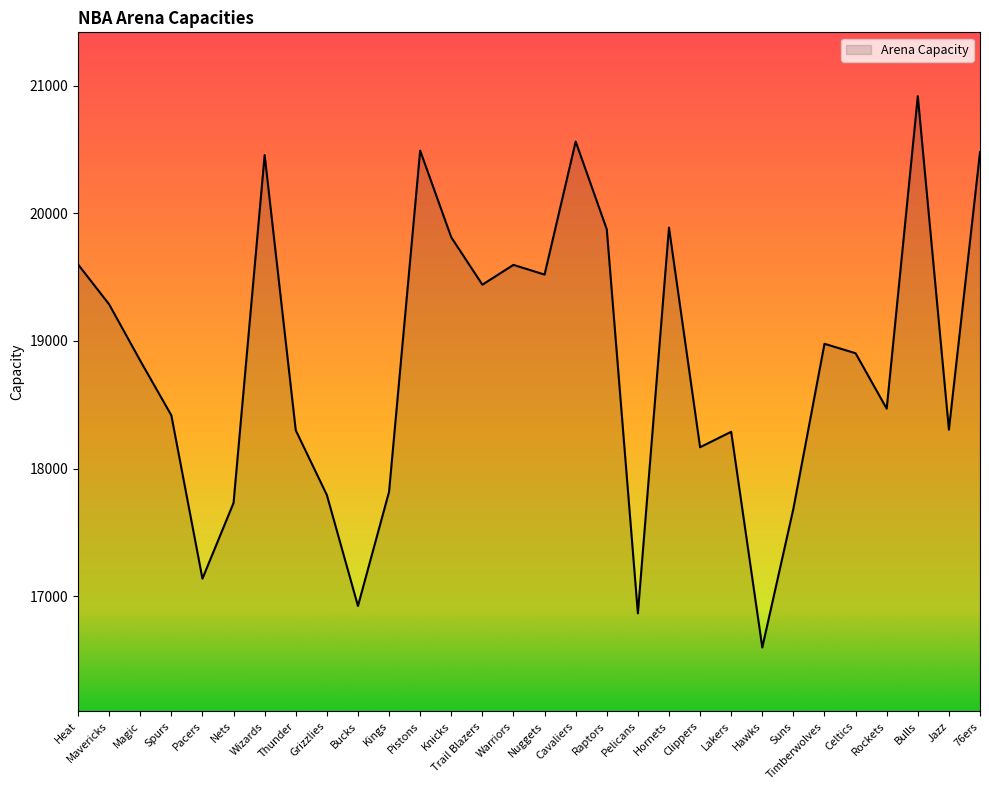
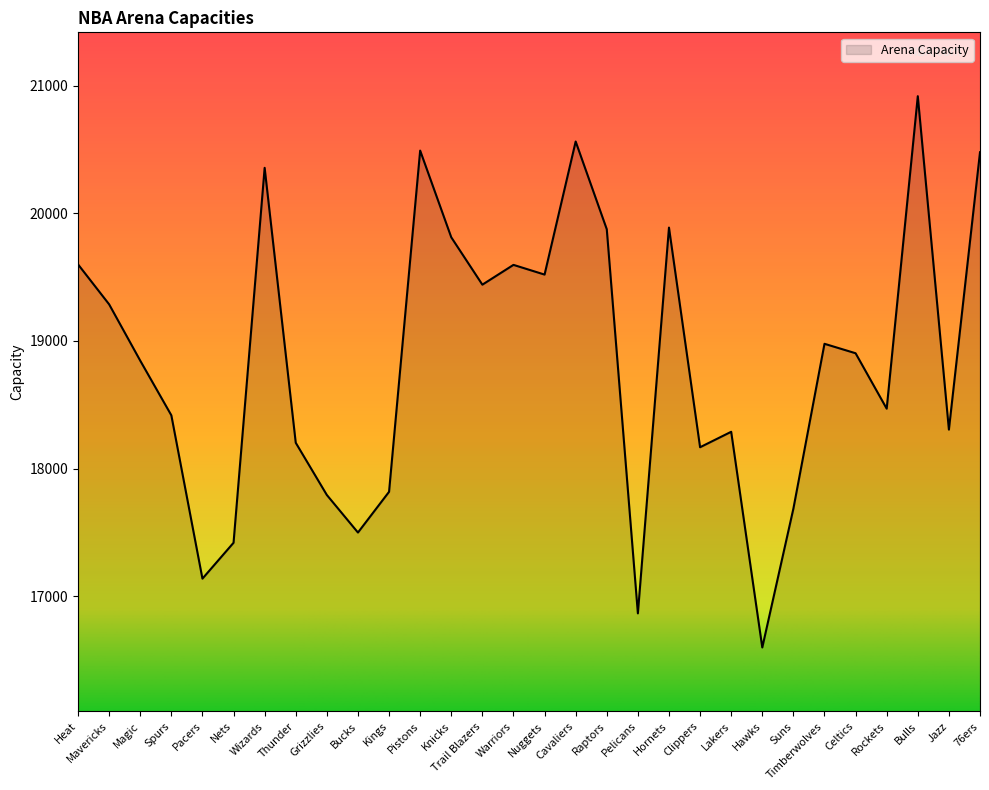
Nets: 17730 -> 17420
Wizards: 20460 -> 20360
Thunder: 18300 -> 18200
Bucks: 16930 -> 17500
